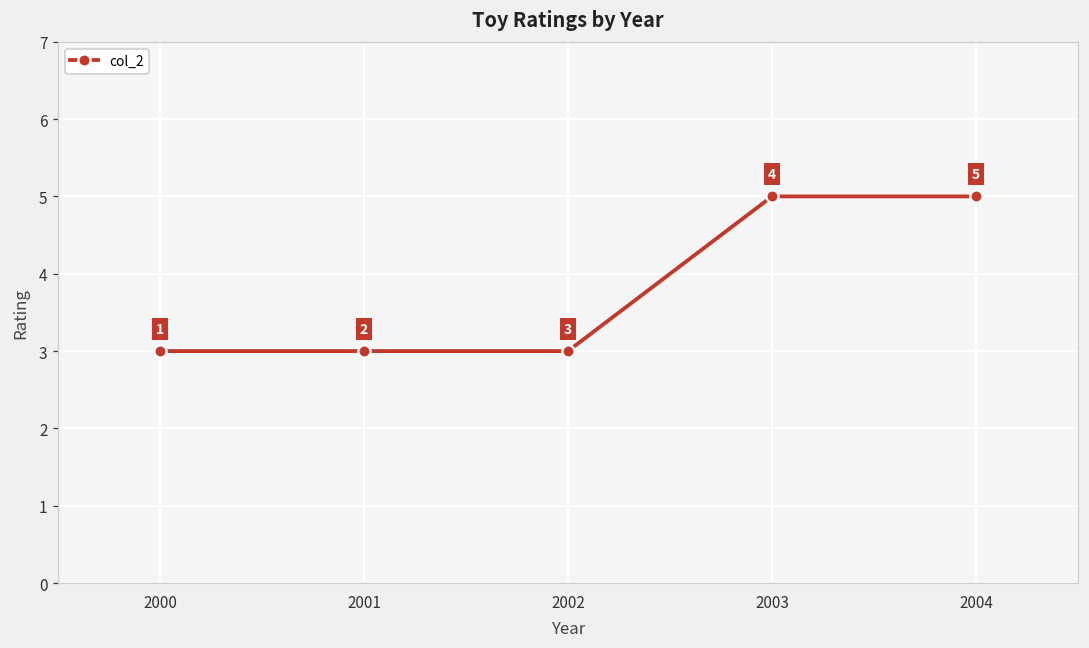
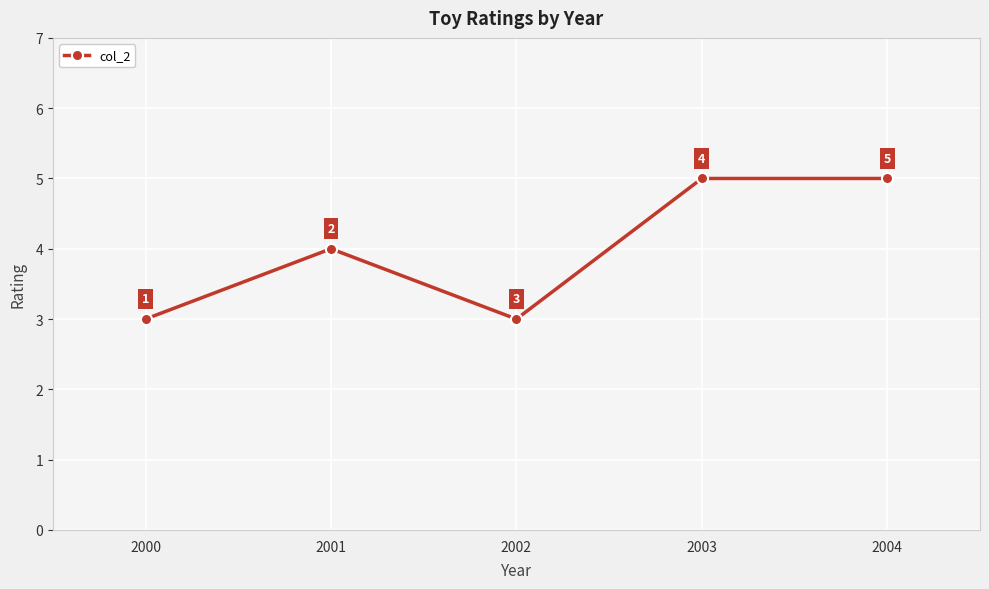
2001: 3 -> 4
